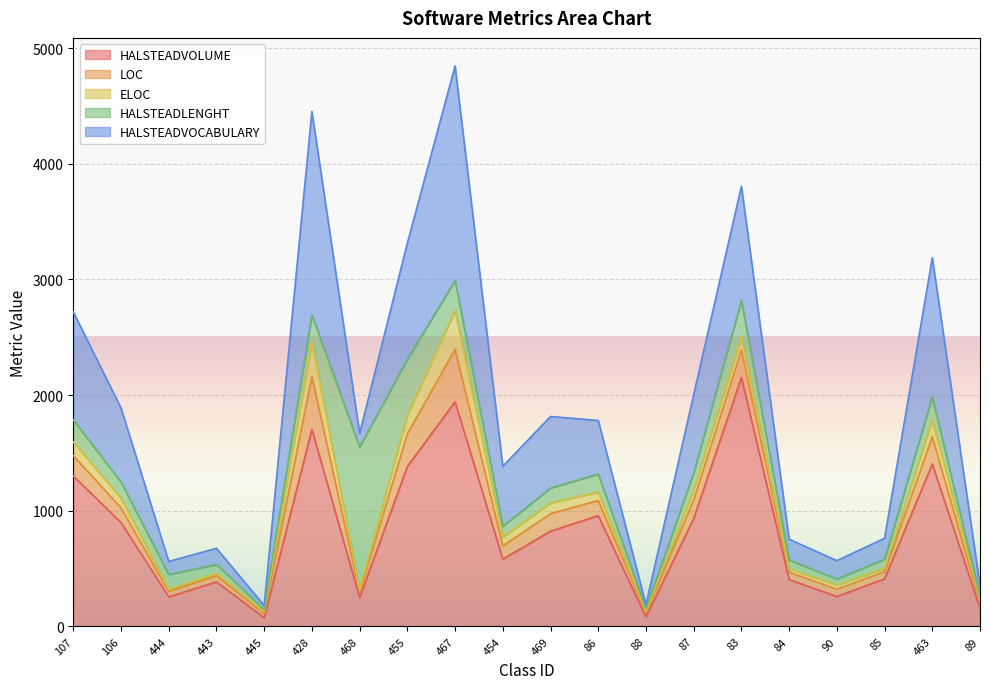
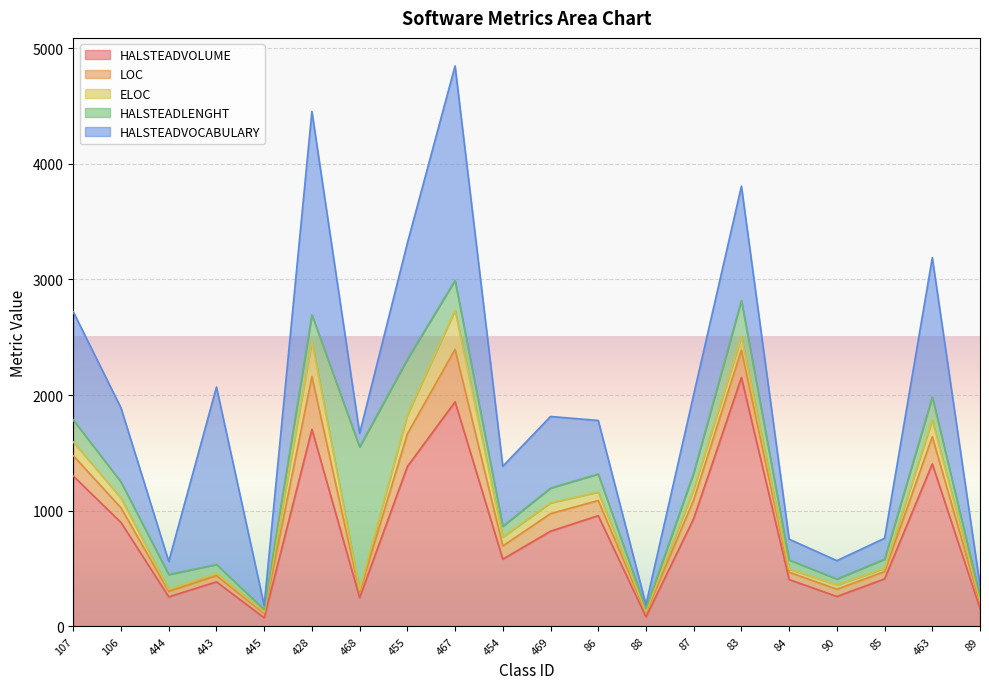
HALSTEADVOCABULARY, 443: 140 -> 1530
